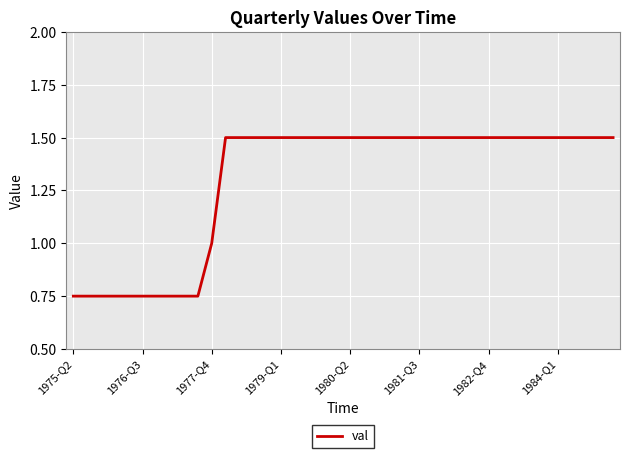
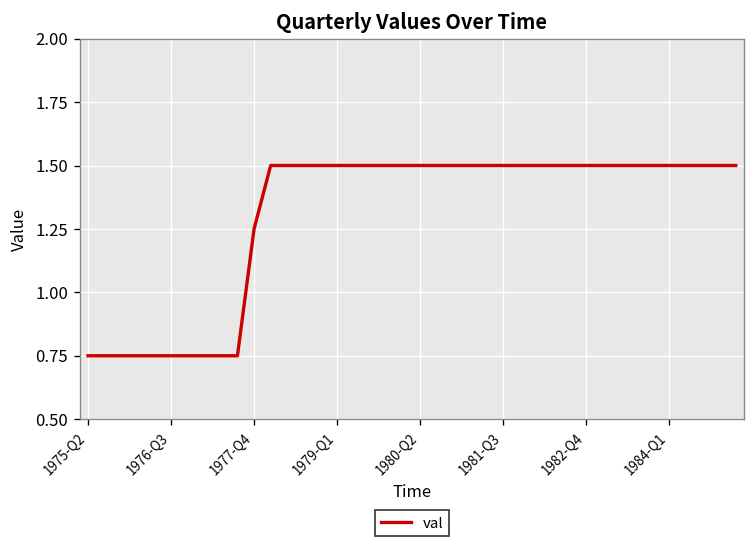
1977-Q4: 1.00 -> 1.25
